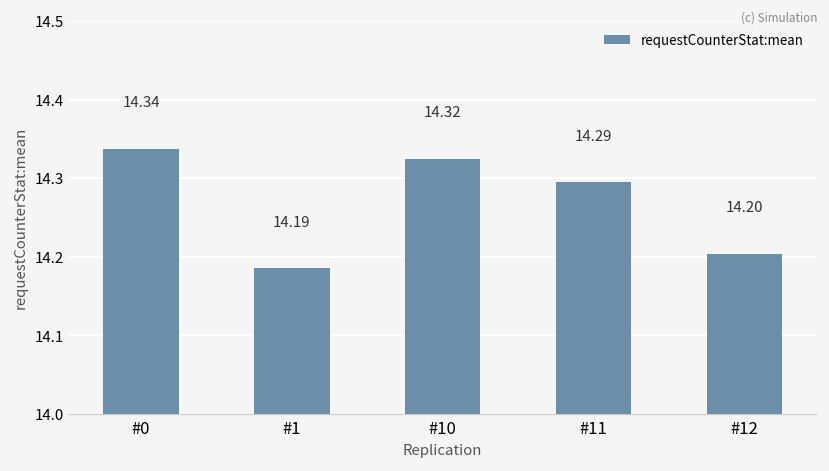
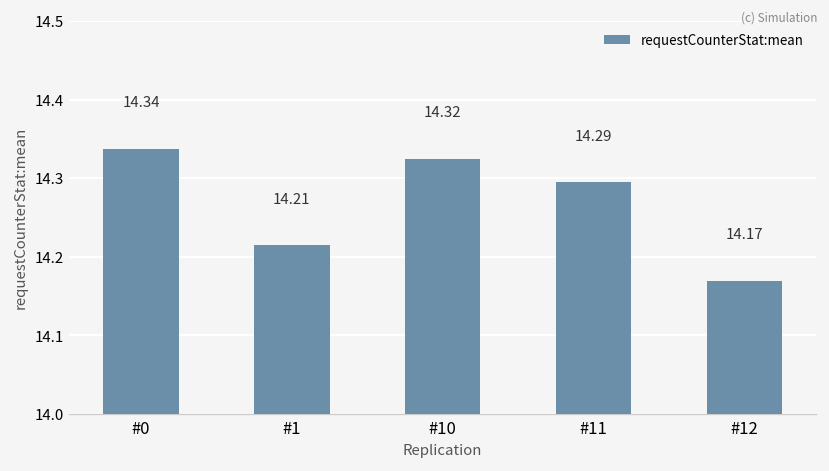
#1: 14.19 -> 14.21
#12: 14.20 -> 14.17
